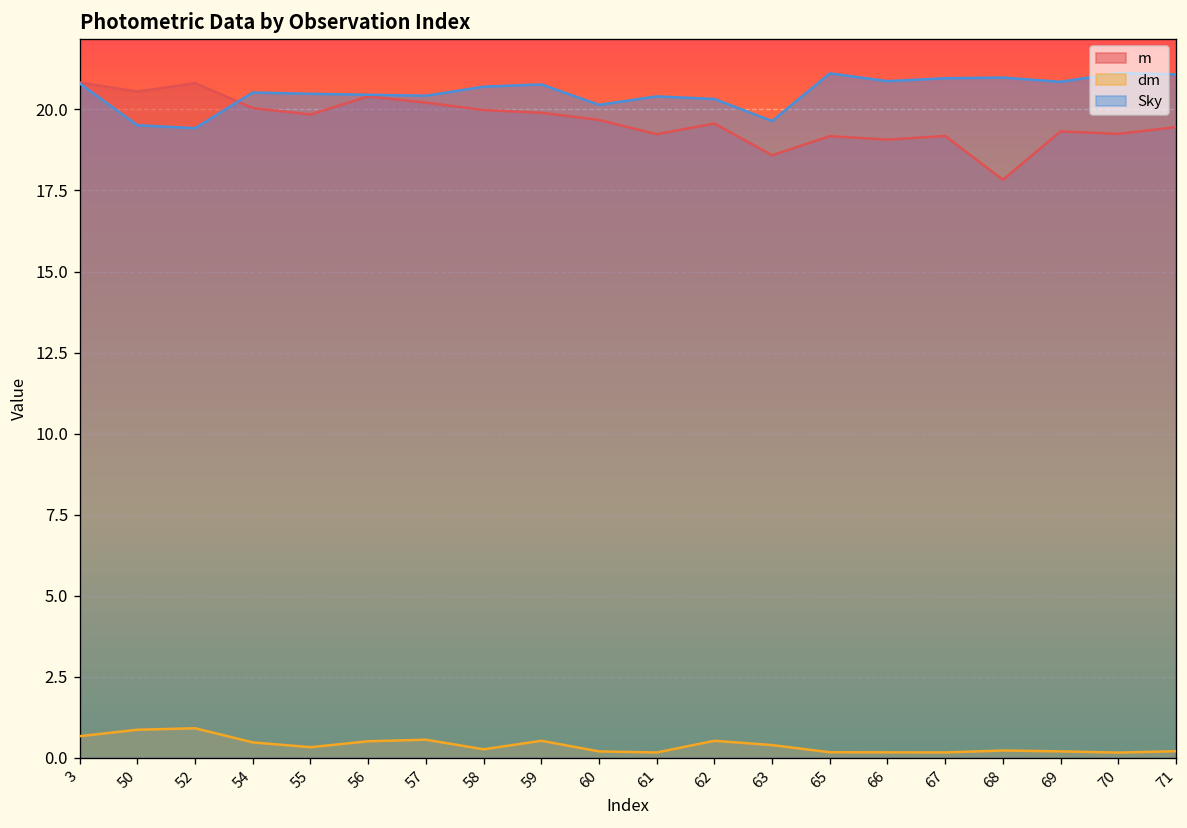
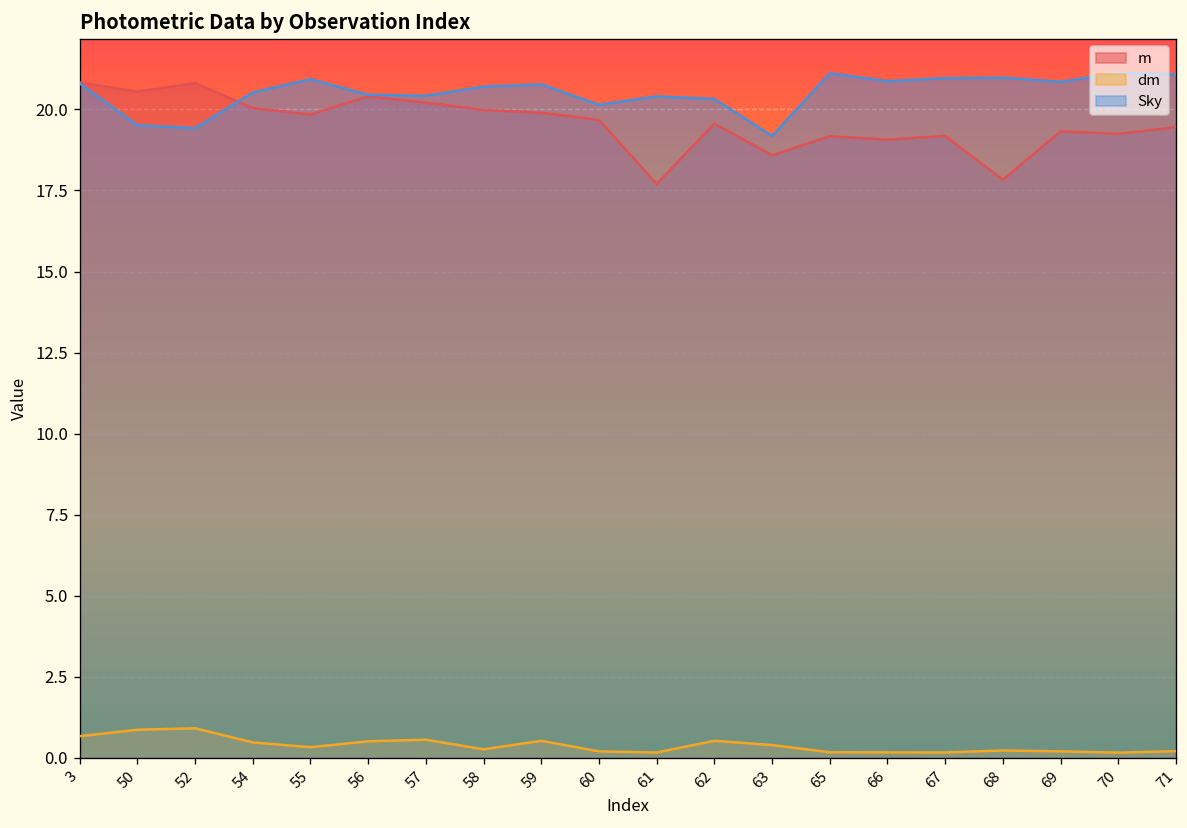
Sky, 55: 20.5 -> 20.9
m, 61: 19.2 -> 17.7
Sky, 63: 19.6 -> 19.2
